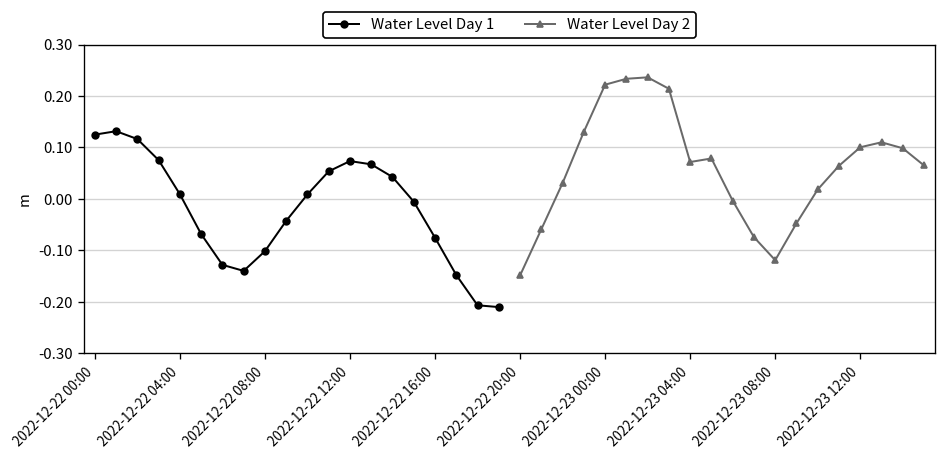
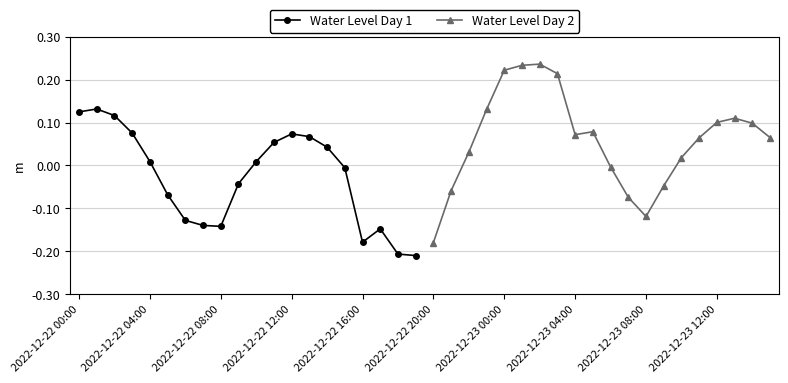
Water Level Day 1, 2022-12-22 08:00: -0.10 -> -0.14
Water Level Day 1, 2022-12-22 16:00: -0.08 -> -0.18
Water Level Day 2, 2022-12-22 20:00: -0.15 -> -0.18
